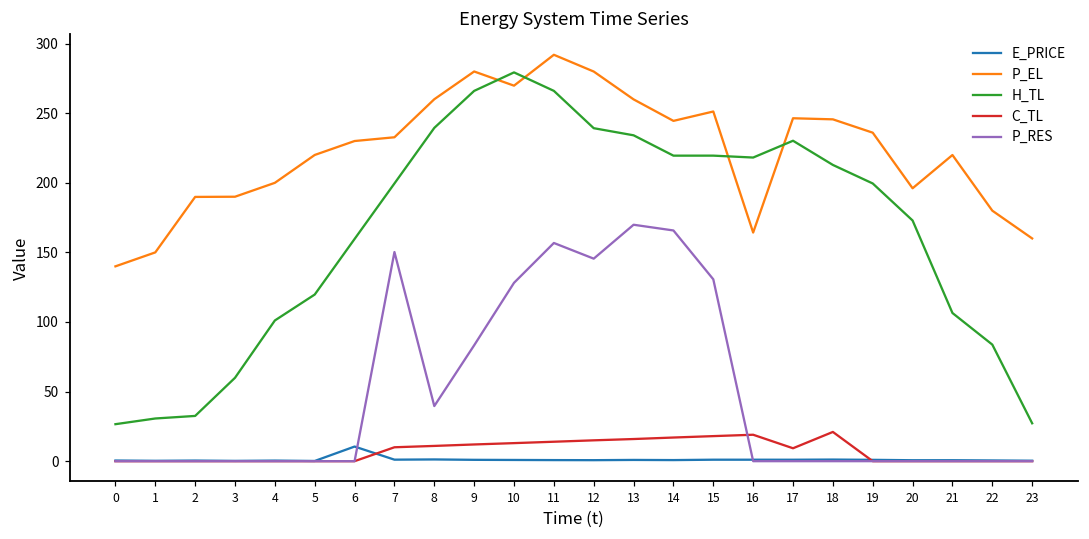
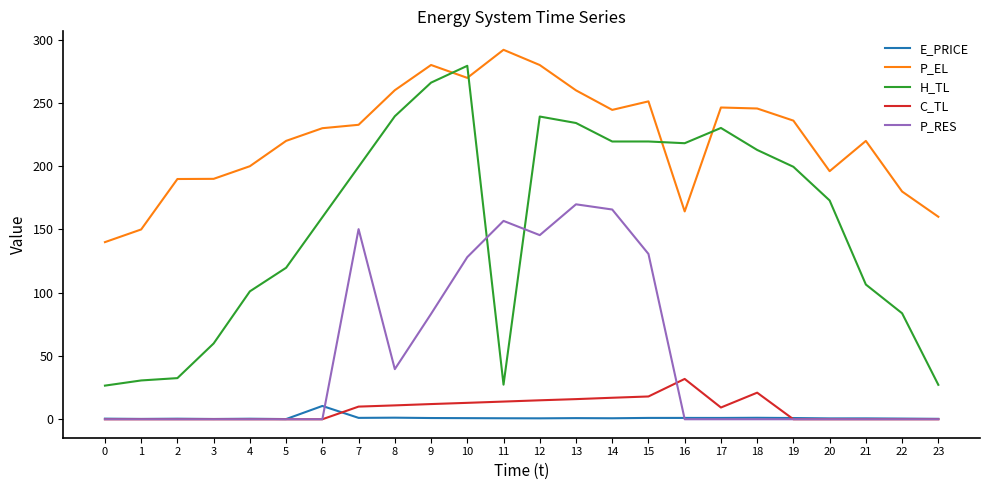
H_TL, 11: 266 -> 27
C_TL, 16: 19 -> 32
